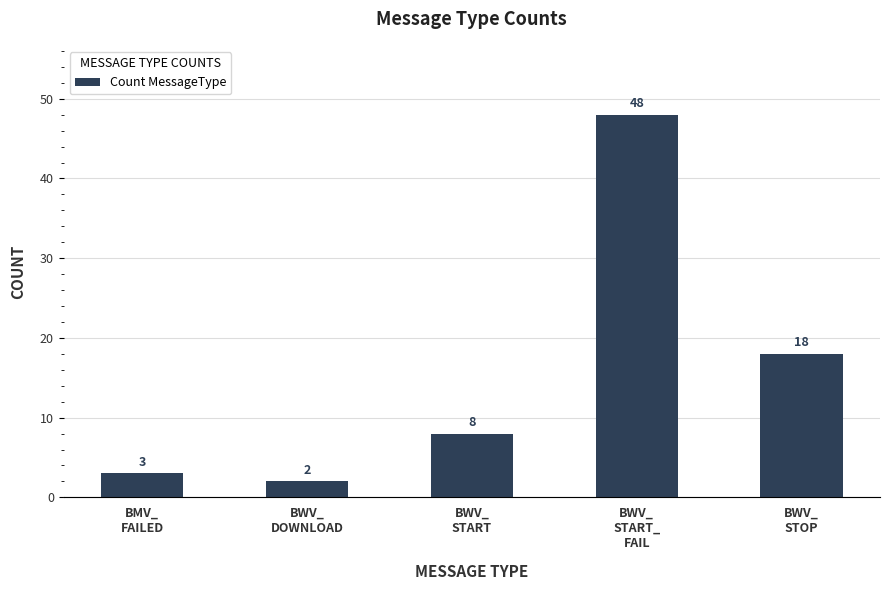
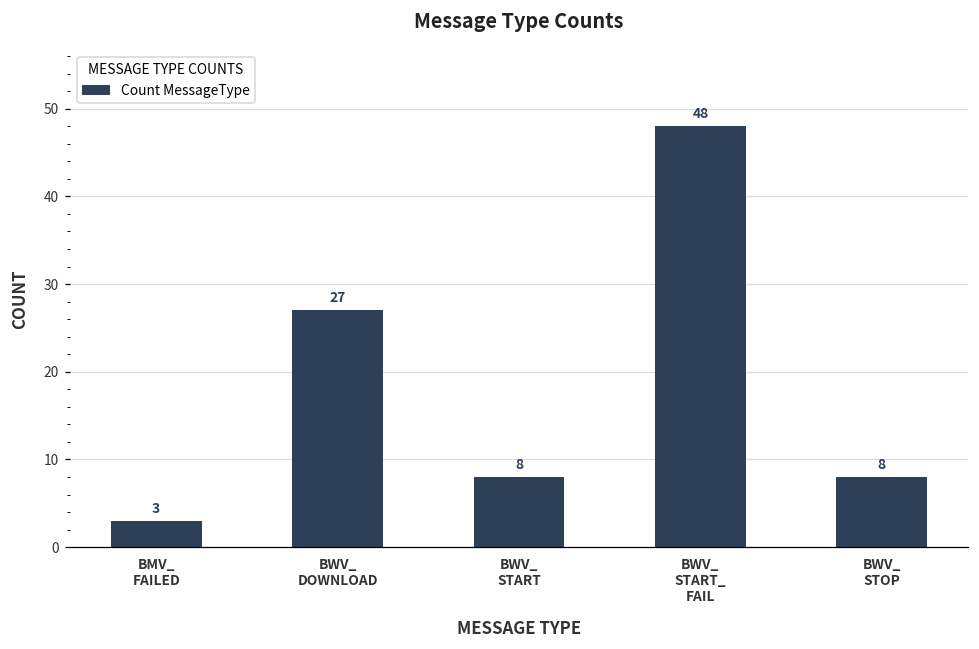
BWV_ DOWNLOAD: 2 -> 27
BWV_ STOP: 18 -> 8
